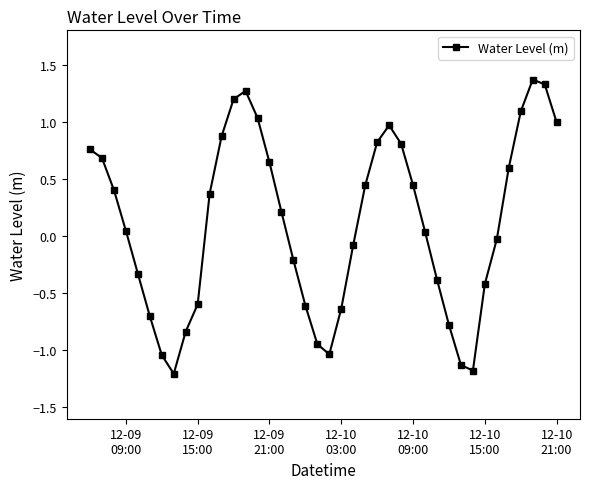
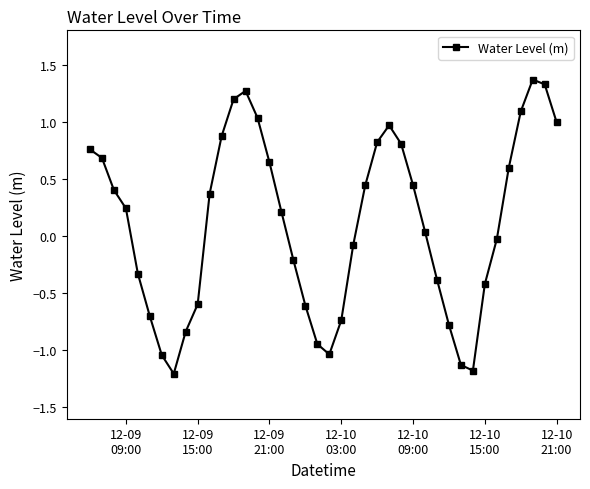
12-09 09:00: 0.05 -> 0.24
12-10 03:00: -0.64 -> -0.74
